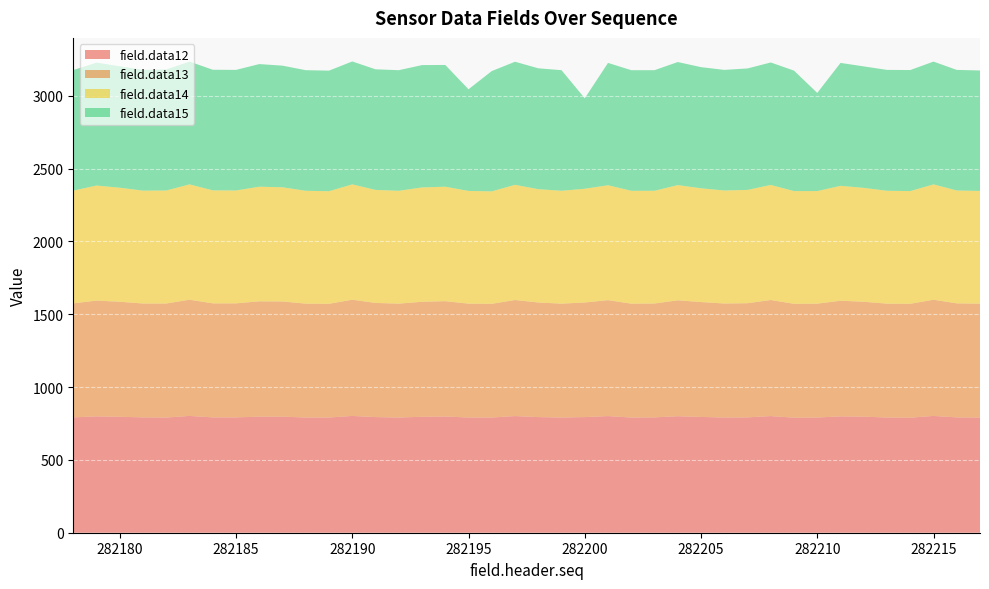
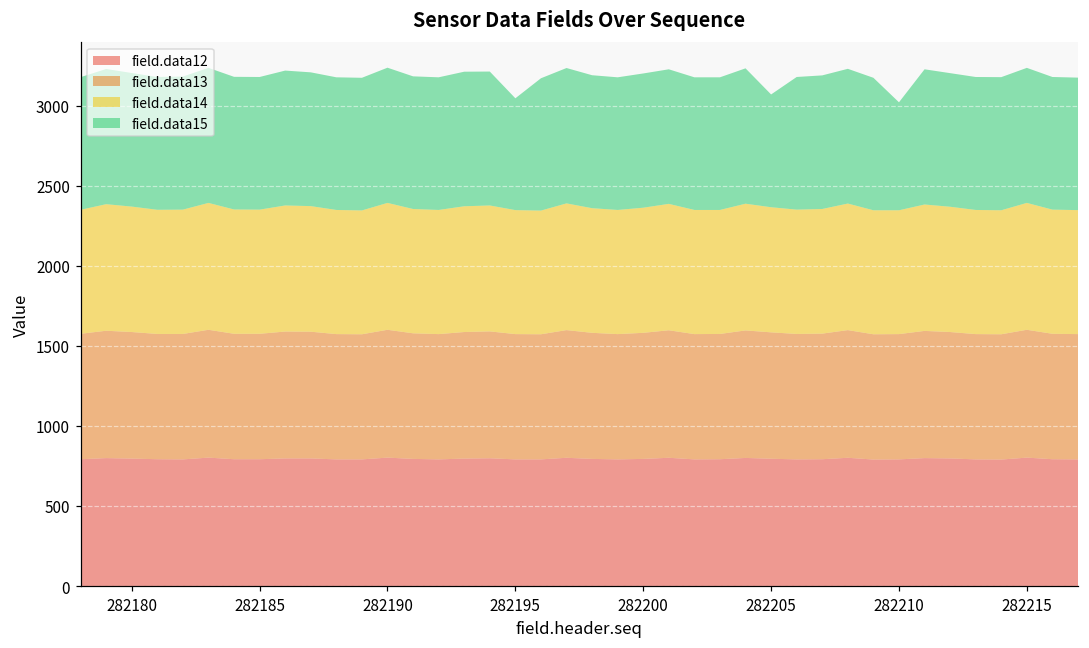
field.data15, 282200: 620 -> 840
field.data15, 282205: 830 -> 700
